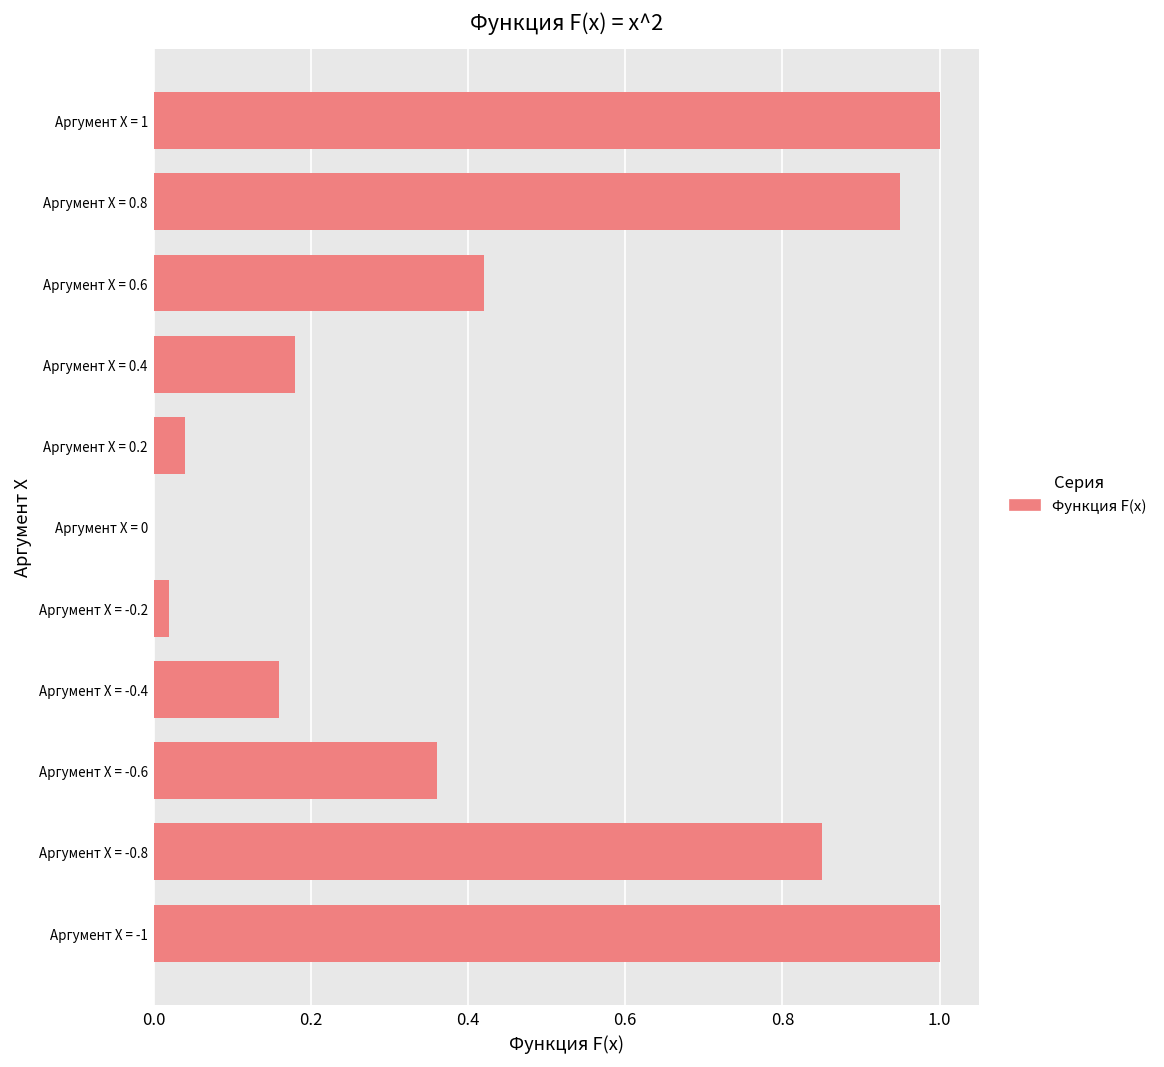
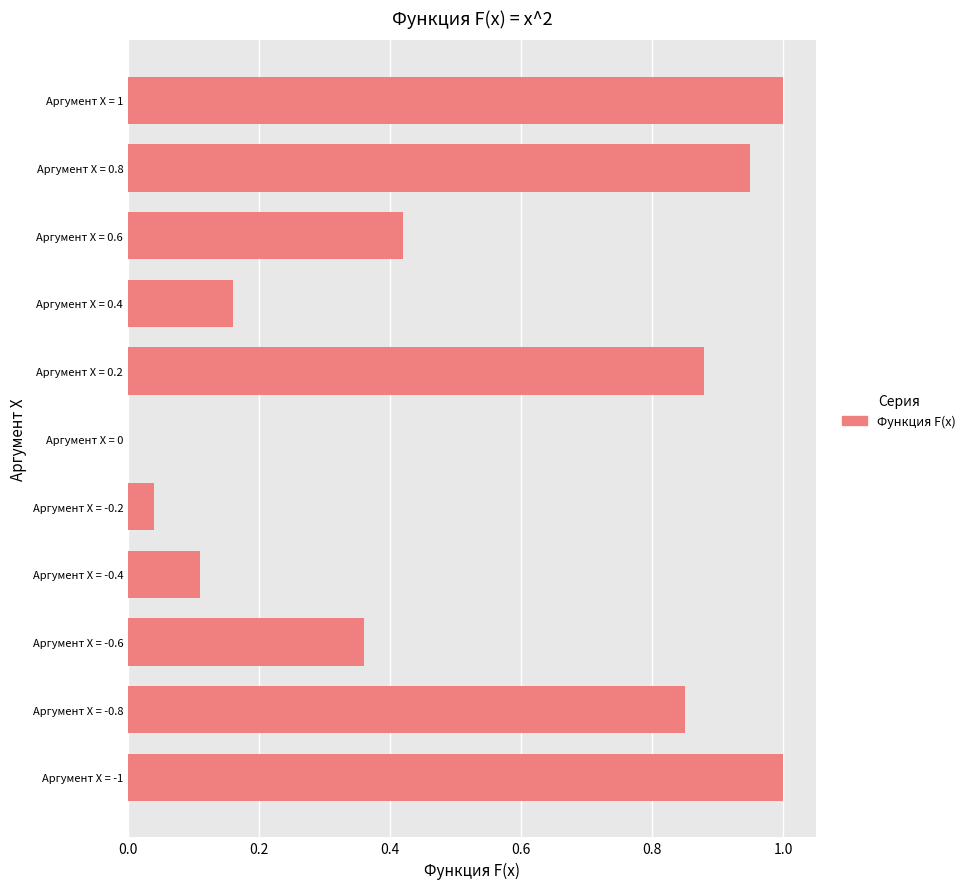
Аргумент X = 0.4: 0.18 -> 0.16
Аргумент X = 0.2: 0.04 -> 0.88
Аргумент X = -0.2: 0.02 -> 0.04
Аргумент X = -0.4: 0.16 -> 0.11
